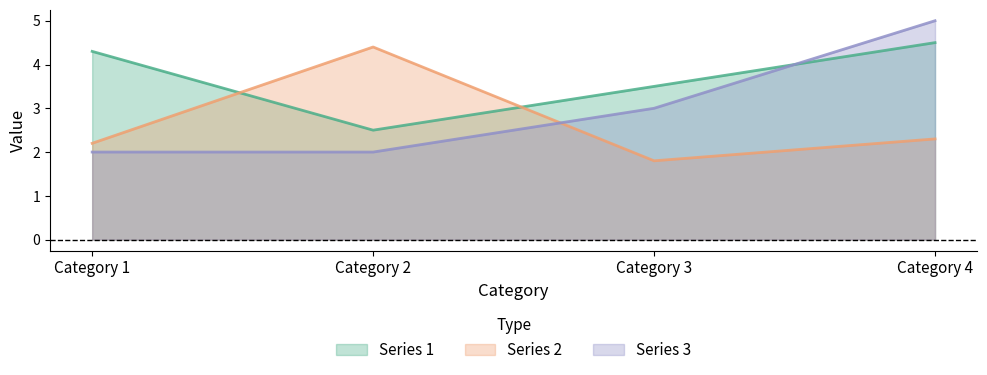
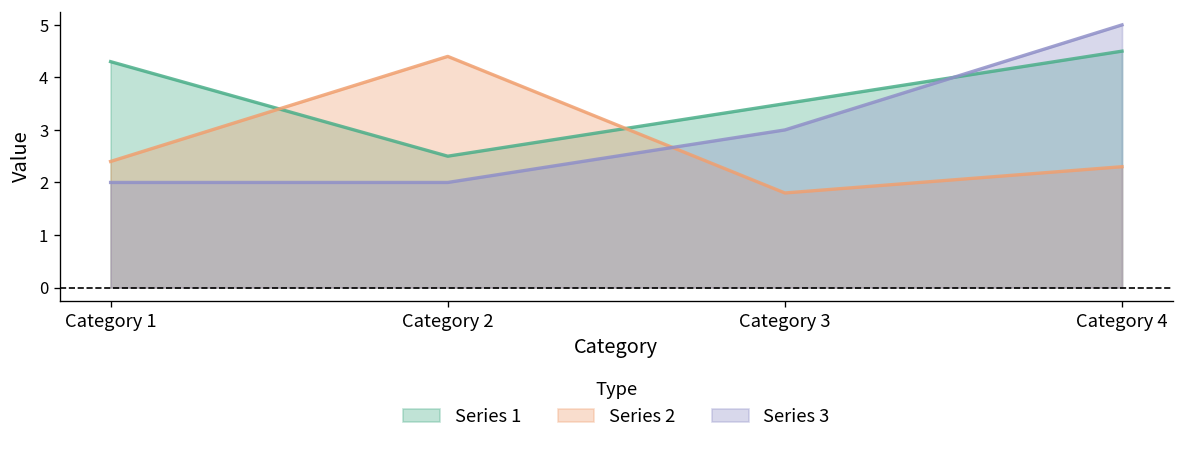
Series 2, Category 1: 2.2 -> 2.4
